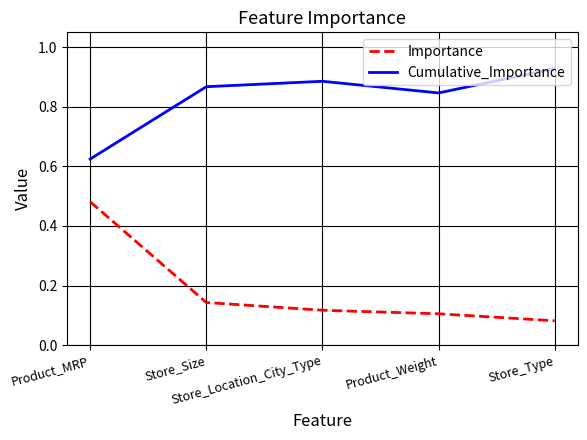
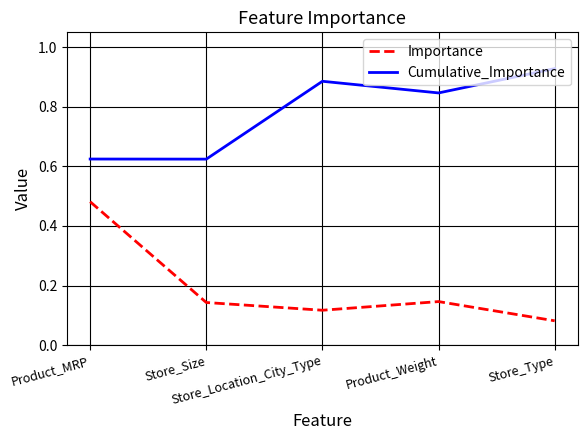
Cumulative_Importance, Store_Size: 0.87 -> 0.62
Importance, Product_Weight: 0.11 -> 0.15
